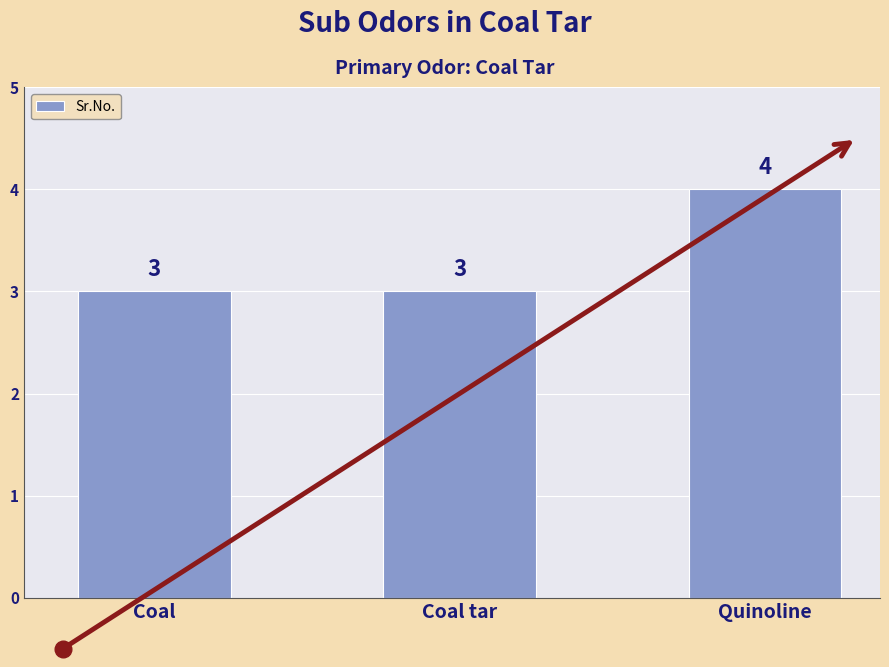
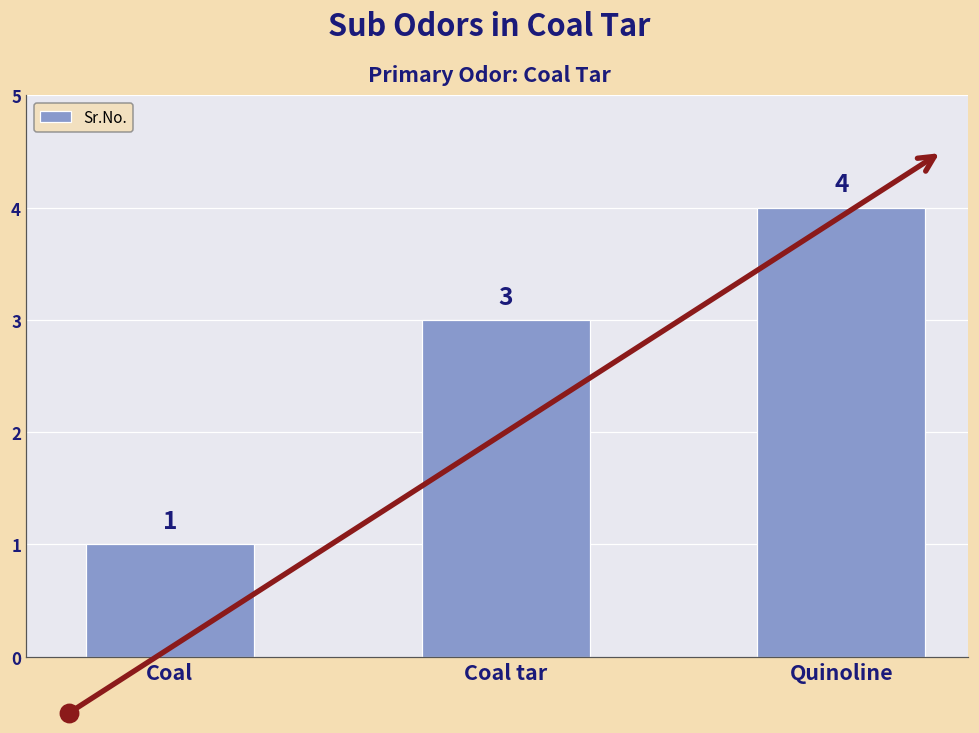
Sr.No., Coal: 3 -> 1
